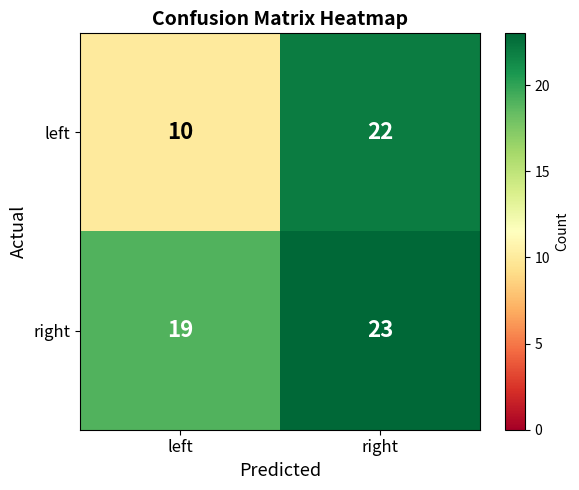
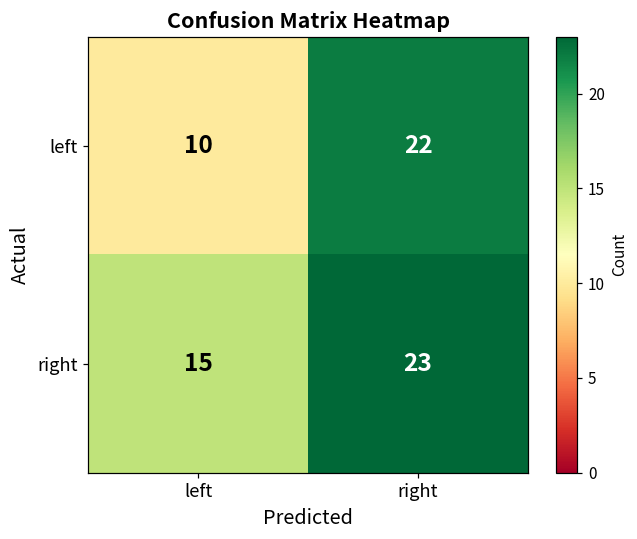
right, left: 19 -> 15
